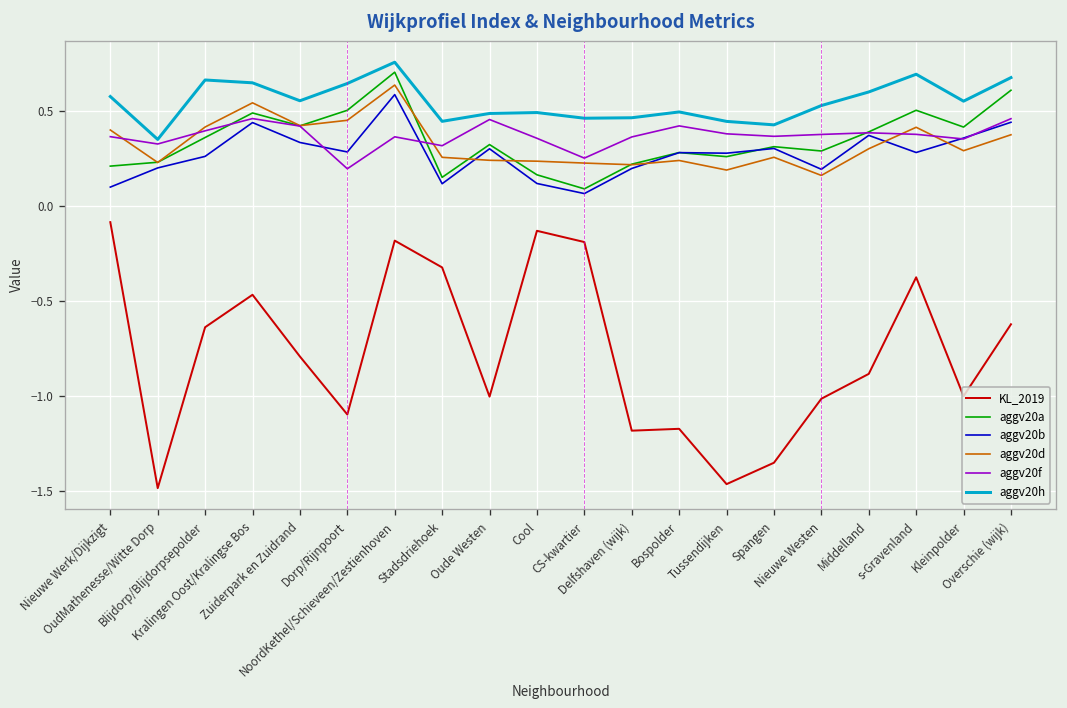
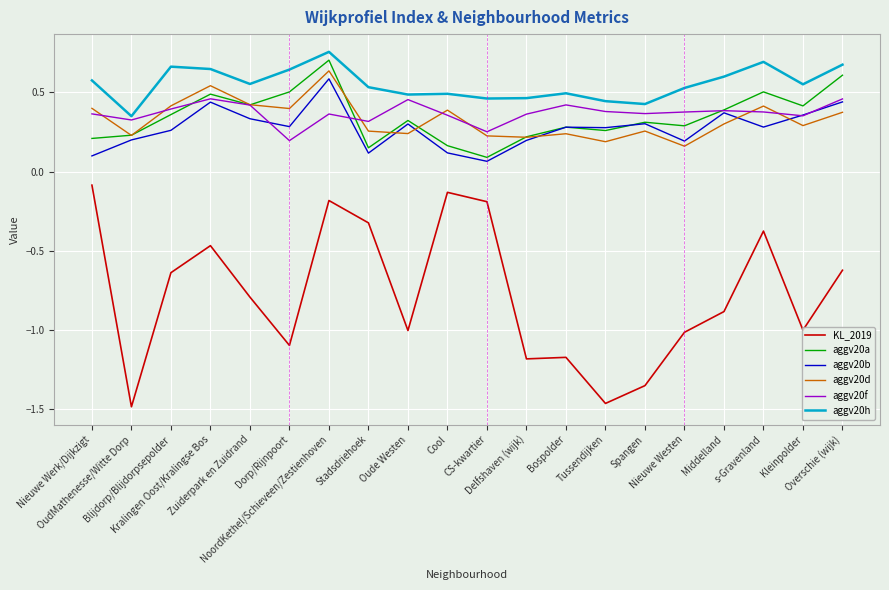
aggv20d, Dorp/Rijnpoort: 0.45 -> 0.40
aggv20h, Stadsdriehoek: 0.44 -> 0.53
aggv20d, Cool: 0.23 -> 0.39
